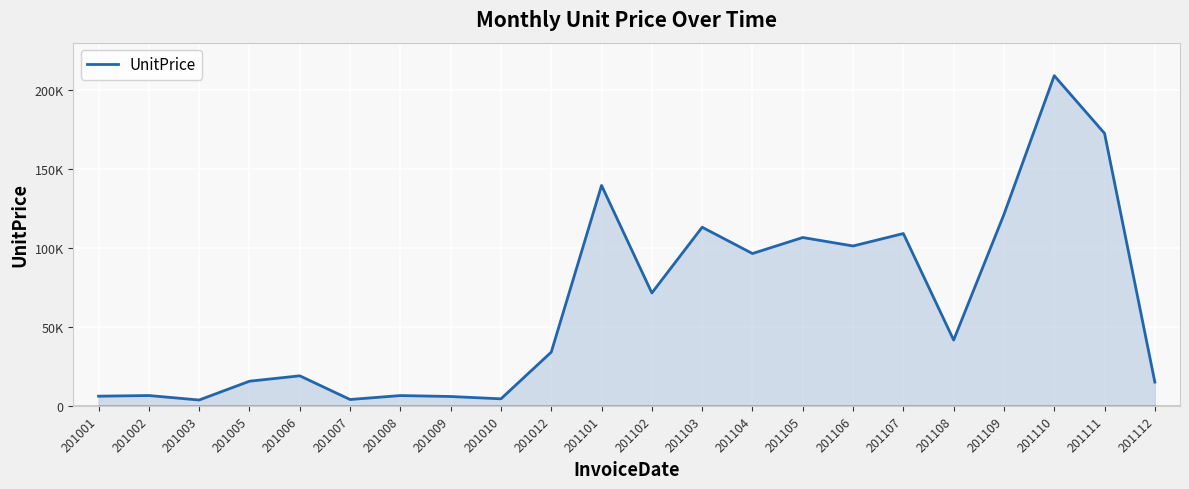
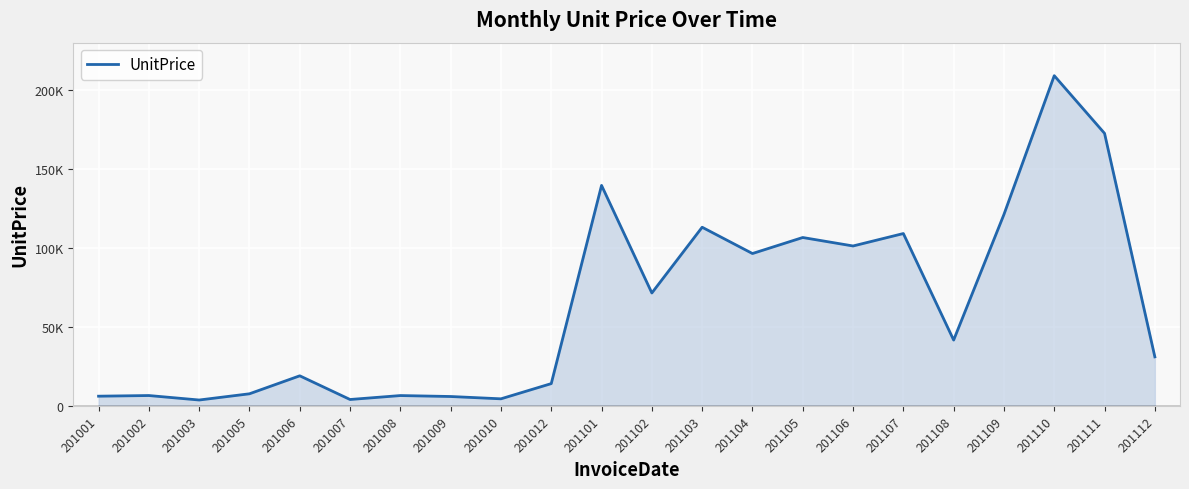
201005: 16000 -> 8000
201012: 34000 -> 14000
201112: 15000 -> 31000
